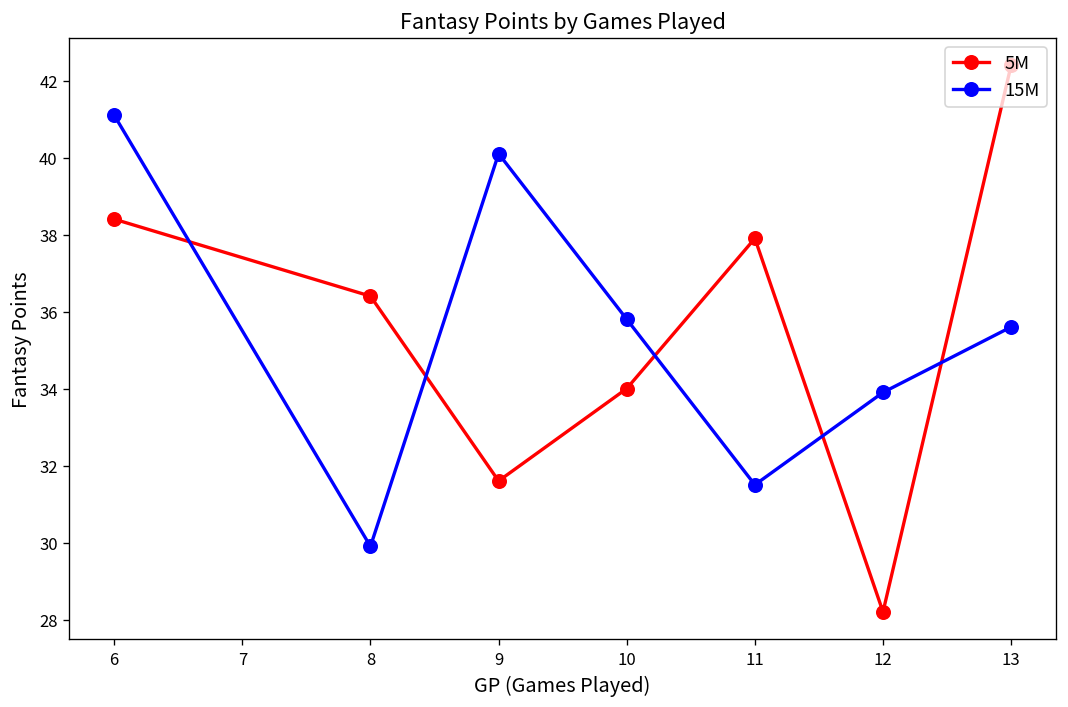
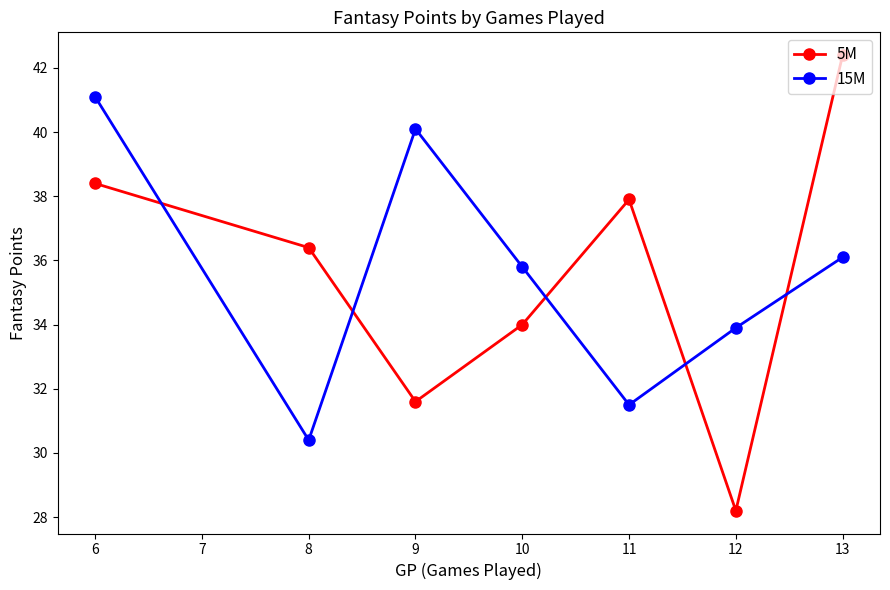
15M, 8: 29.9 -> 30.4
15M, 13: 35.6 -> 36.1
